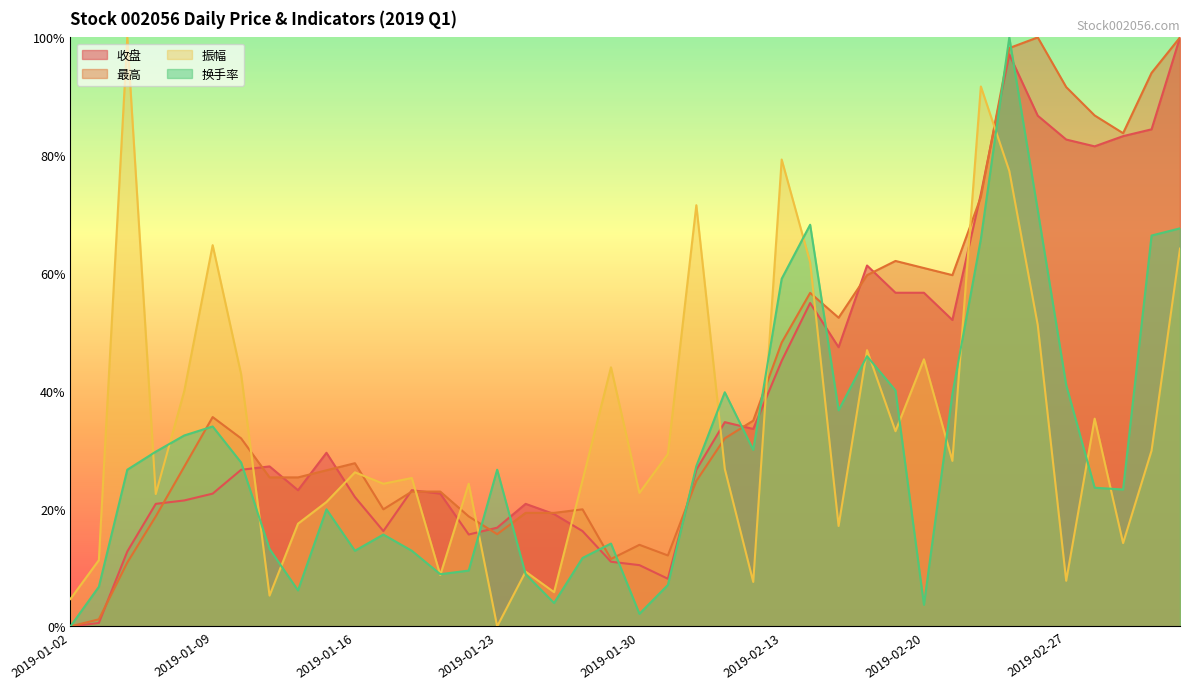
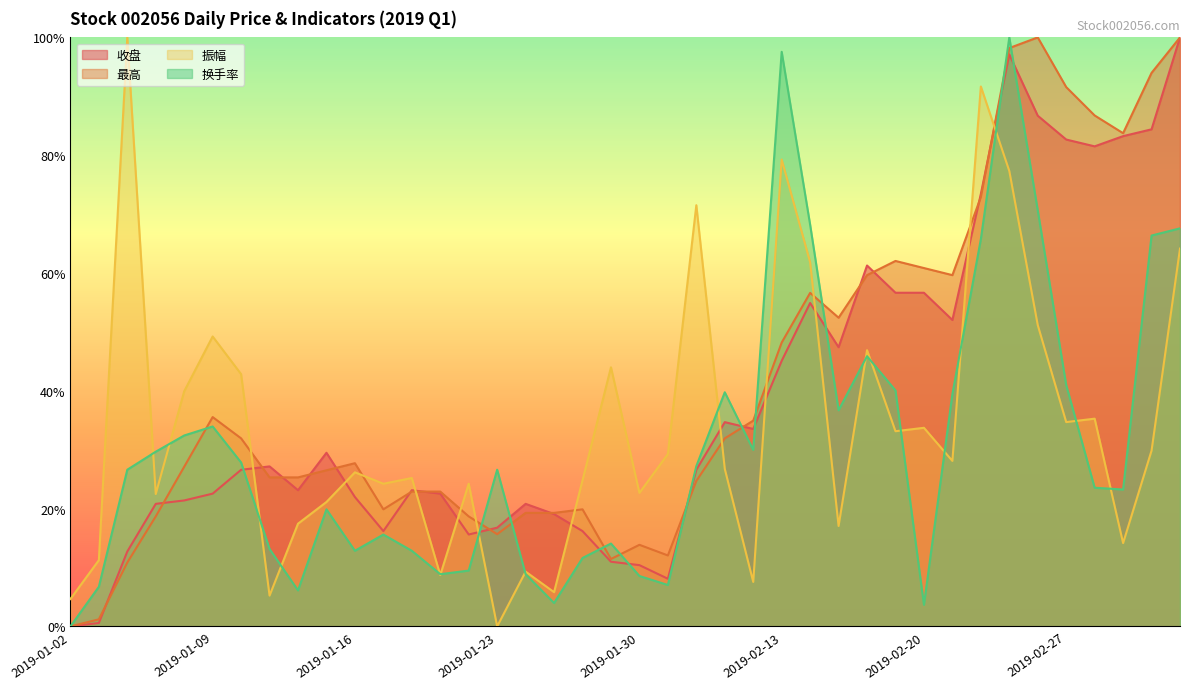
振幅, 2019-01-09: 65% -> 49%
换手率, 2019-01-30: 2% -> 9%
换手率, 2019-02-13: 59% -> 98%
振幅, 2019-02-20: 45% -> 34%
振幅, 2019-02-27: 8% -> 35%
